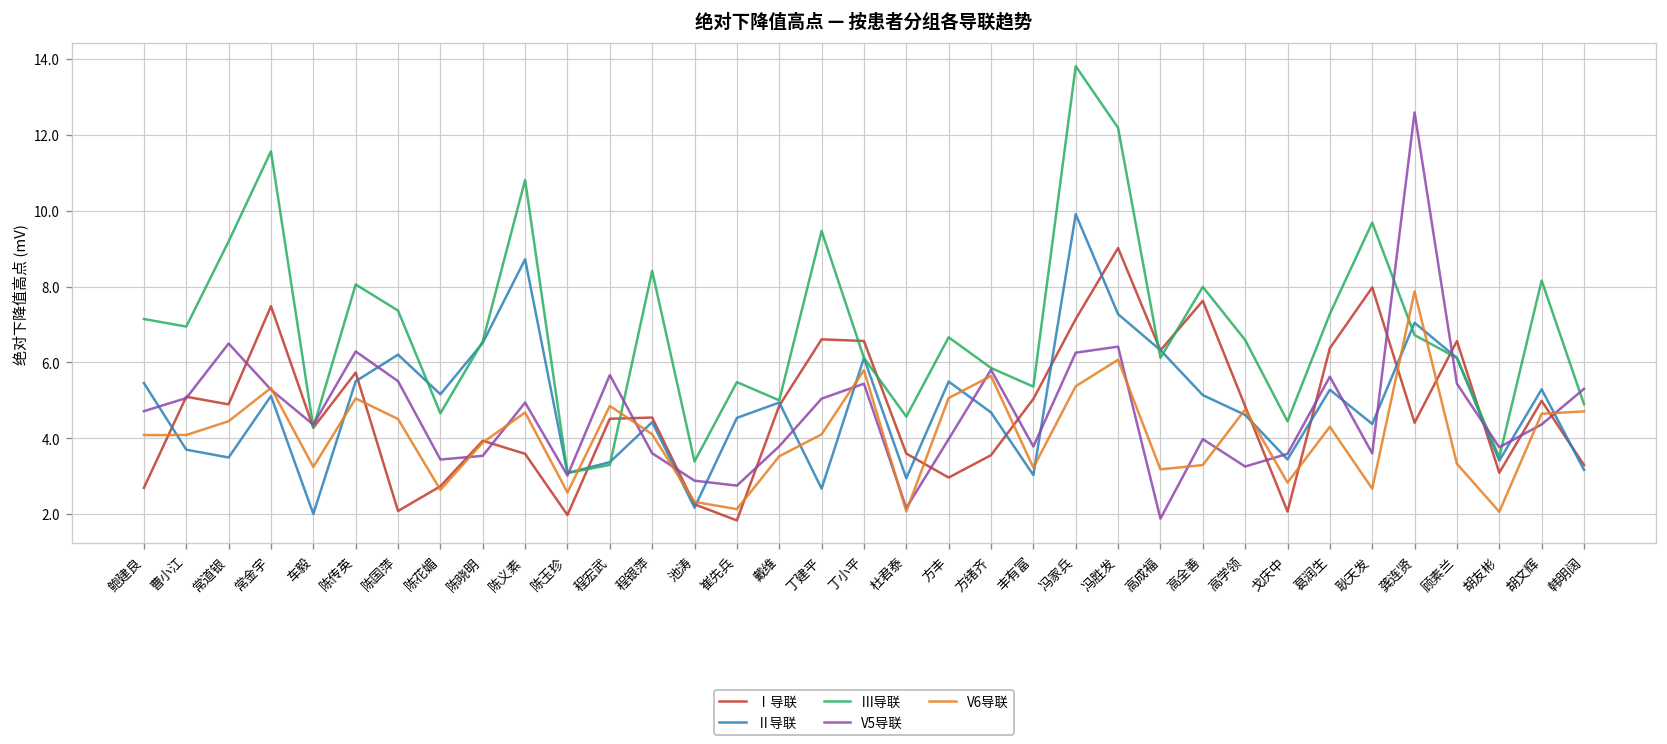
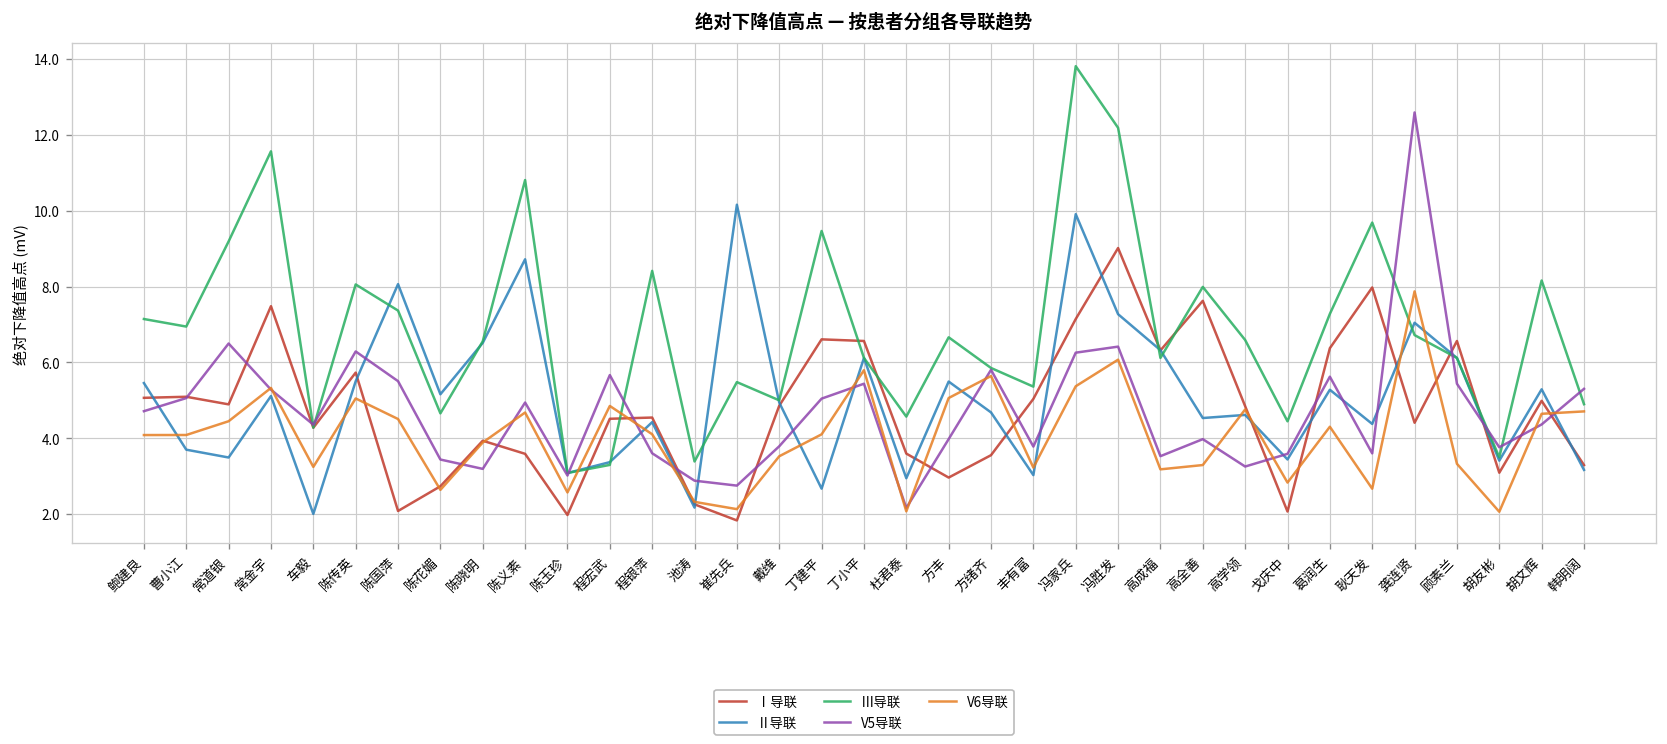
Ⅰ导联, 鲍建良: 2.7 -> 5.1
Ⅱ导联, 陈国萍: 6.2 -> 8.1
V5导联, 陈晓明: 3.5 -> 3.2
Ⅱ导联, 崔先兵: 4.5 -> 10.2
V5导联, 高成福: 1.9 -> 3.5
Ⅱ导联, 高全善: 5.1 -> 4.5
